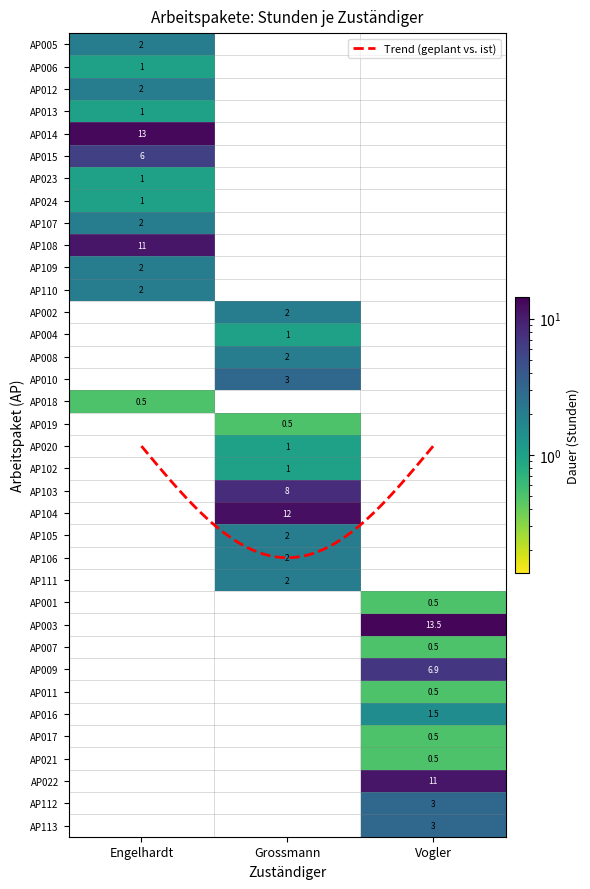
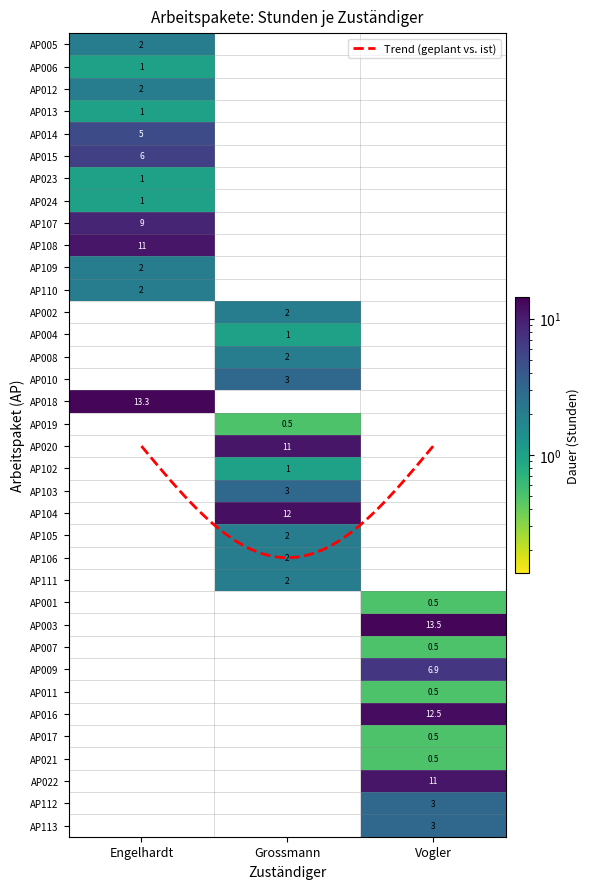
AP014, Engelhardt: 13 -> 5
AP107, Engelhardt: 2 -> 9
AP018, Engelhardt: 0.5 -> 13.3
AP020, Grossmann: 1 -> 11
AP103, Grossmann: 8 -> 3
AP016, Vogler: 1.5 -> 12.5
